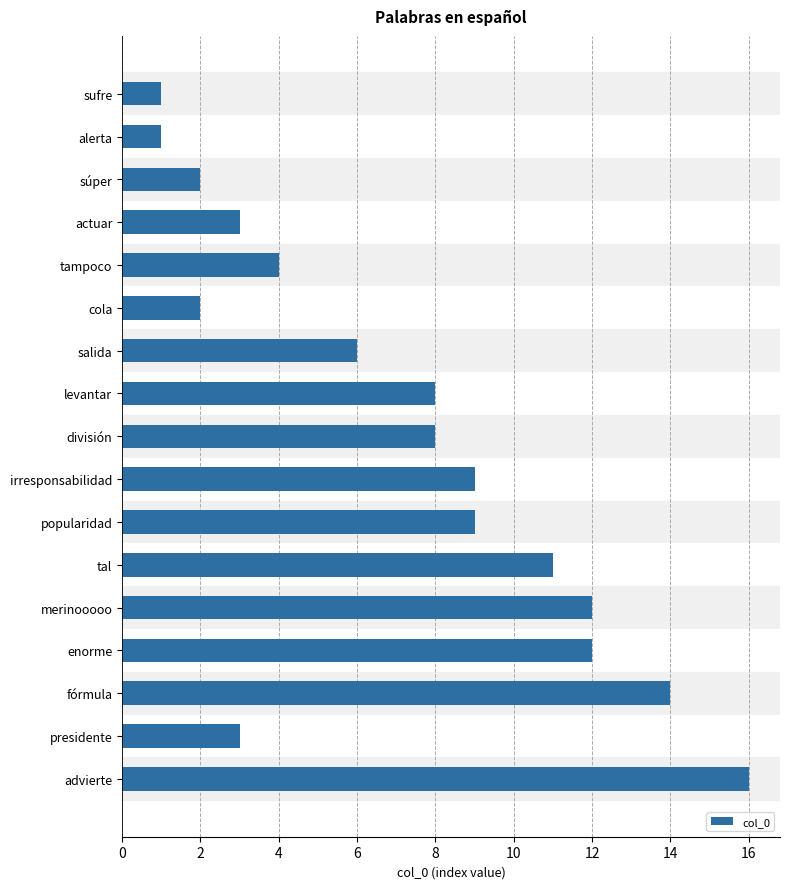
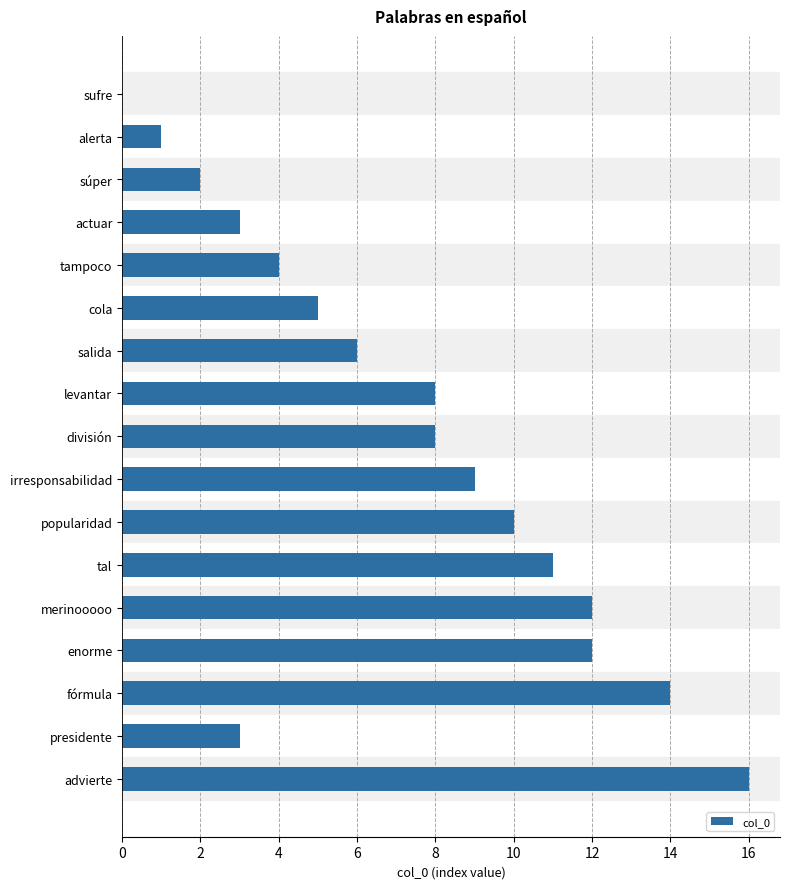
sufre: 1 -> 0
cola: 2 -> 5
popularidad: 9 -> 10
